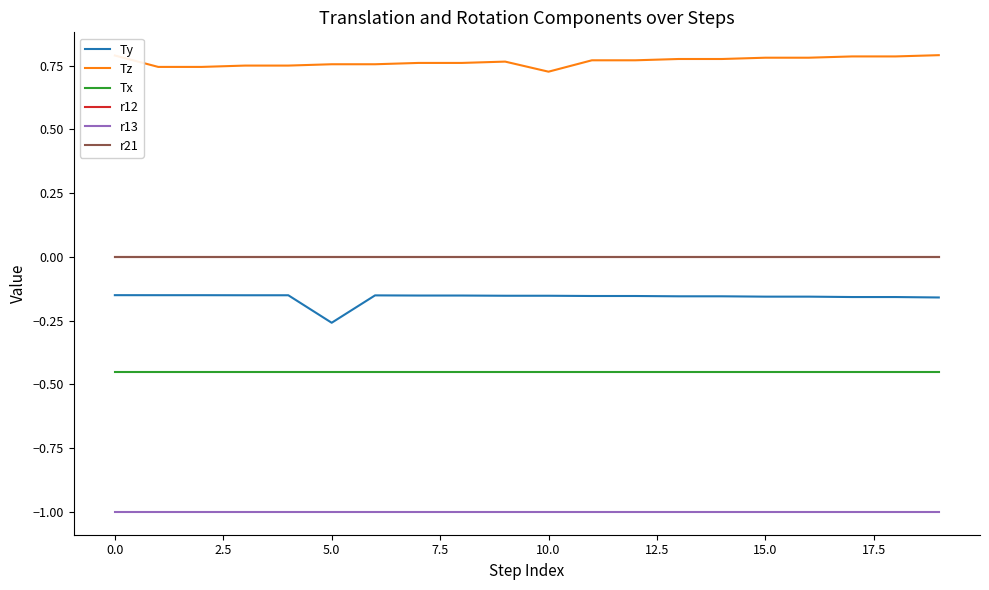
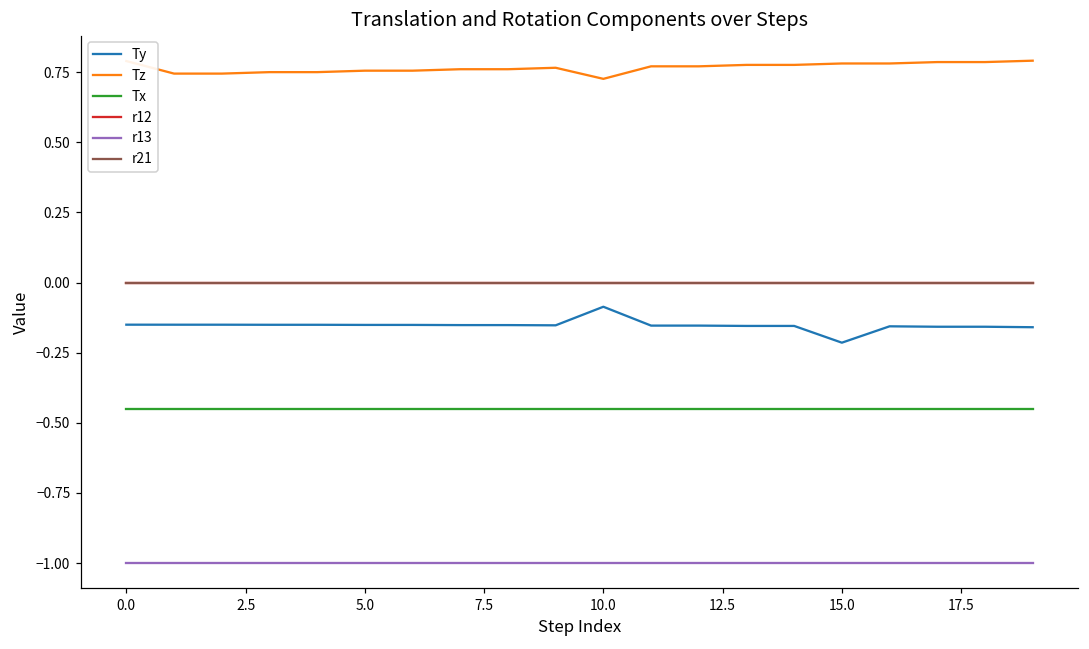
Ty, 5.0: -0.26 -> -0.15
Ty, 10.0: -0.15 -> -0.09
Ty, 15.0: -0.16 -> -0.21
